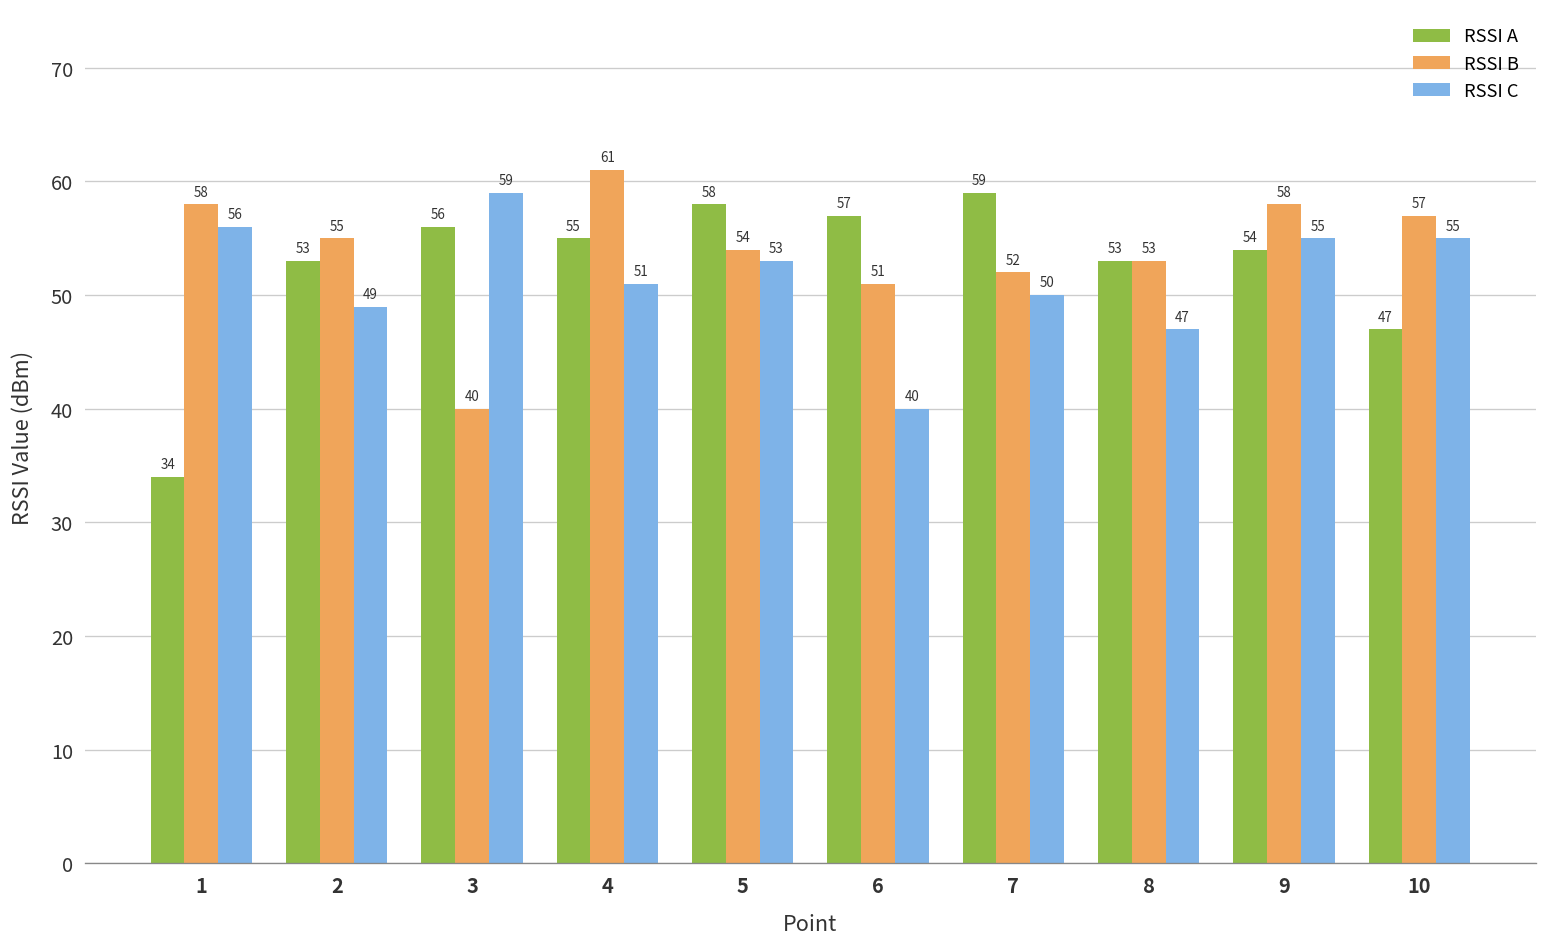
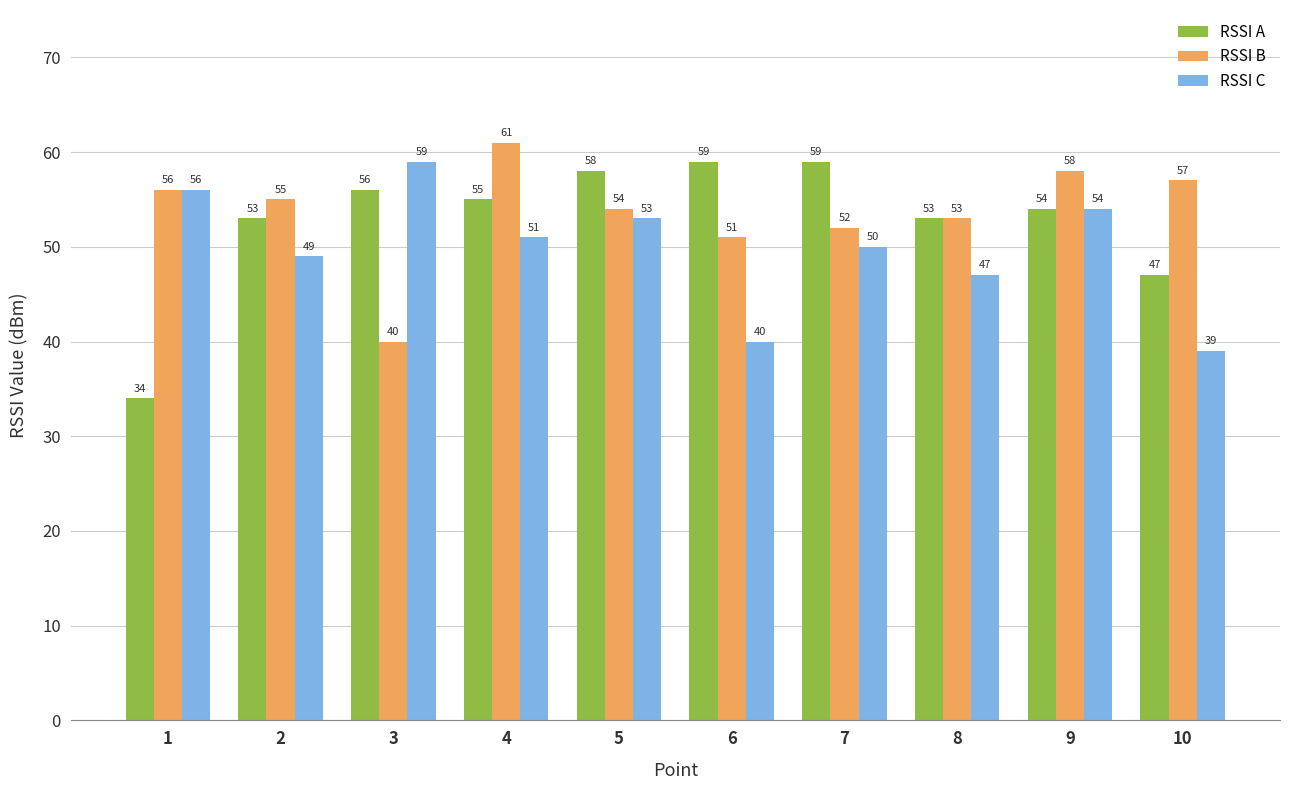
RSSI B, 1: 58 -> 56
RSSI A, 6: 57 -> 59
RSSI C, 9: 55 -> 54
RSSI C, 10: 55 -> 39
